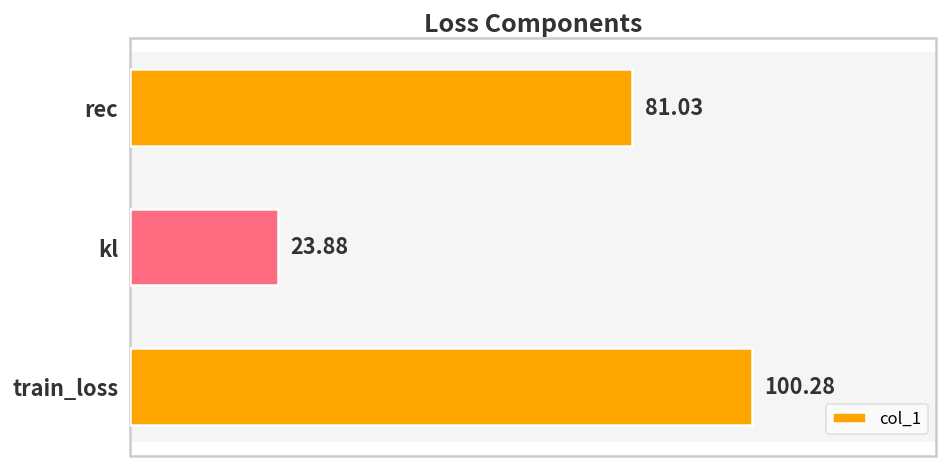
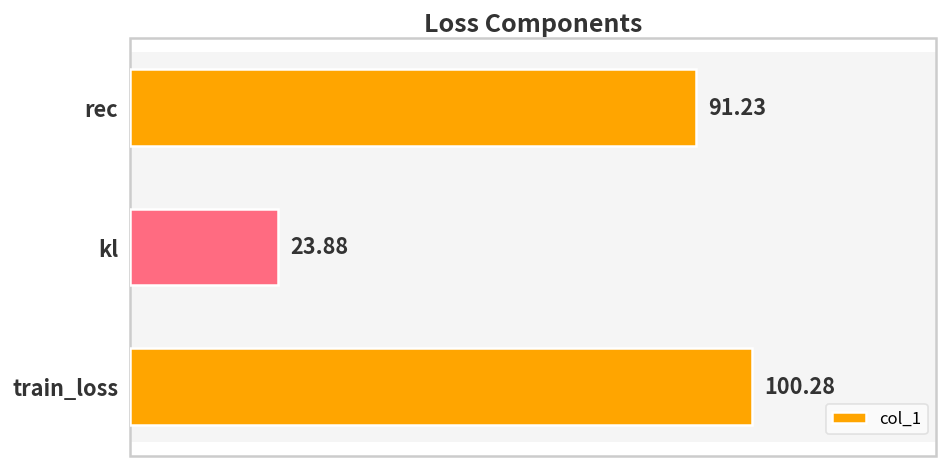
rec: 81.03 -> 91.23
